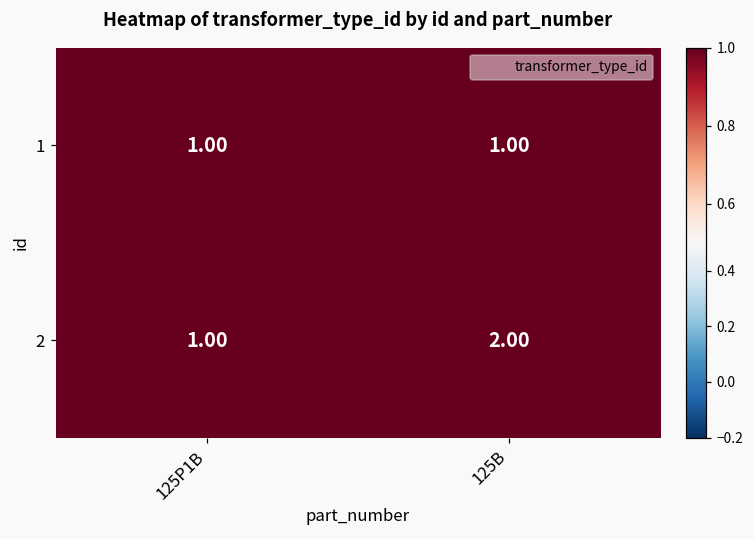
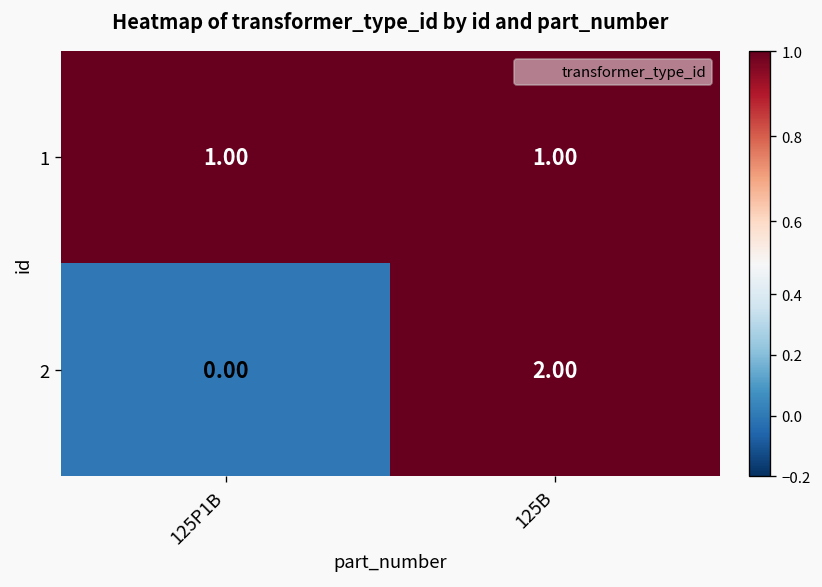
2, 125P1B: 1.00 -> 0.00
